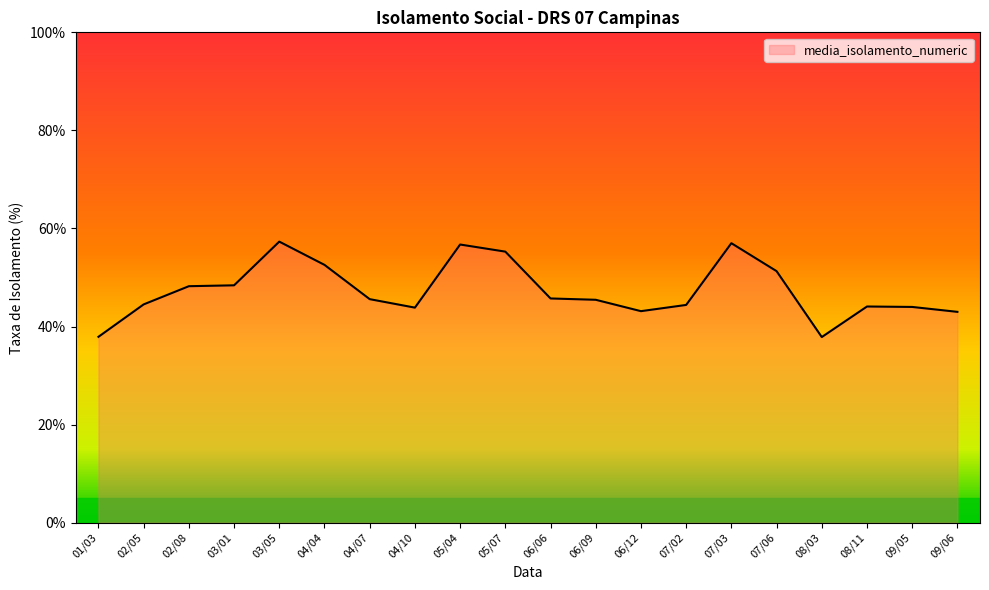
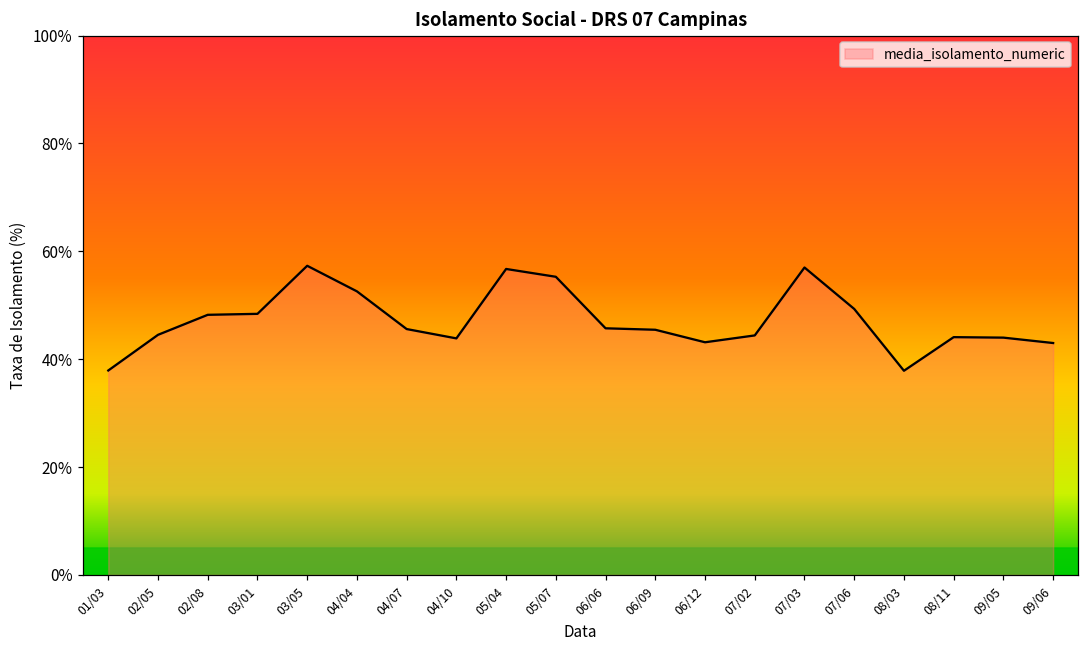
07/06: 51% -> 49%
